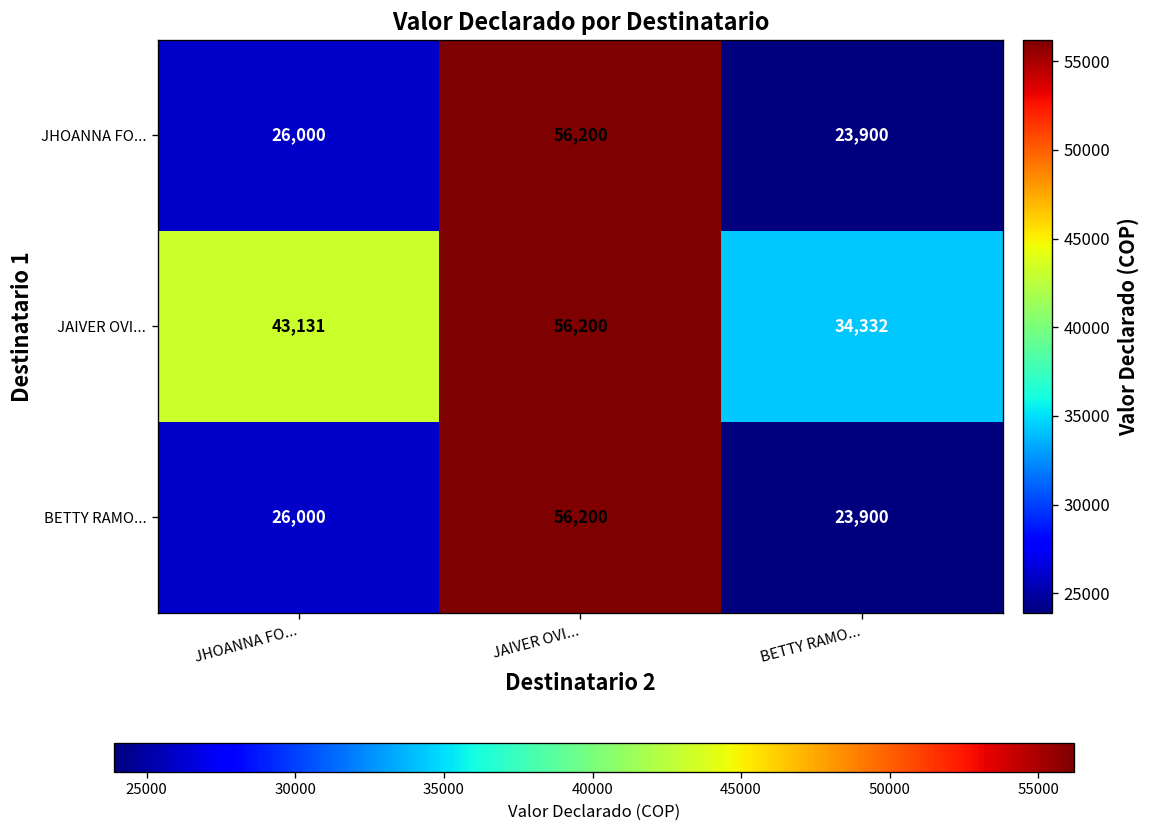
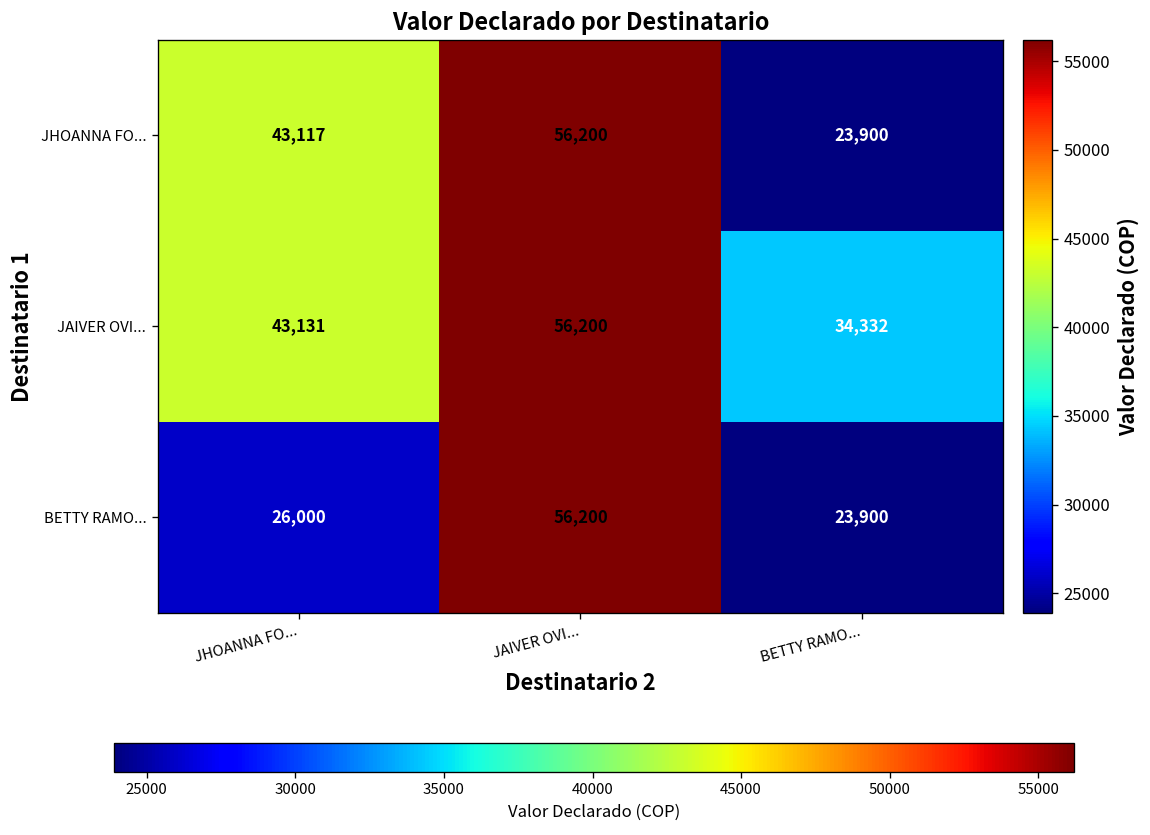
JHOANNA FO..., JHOANNA FO...: 26,000 -> 43,117
